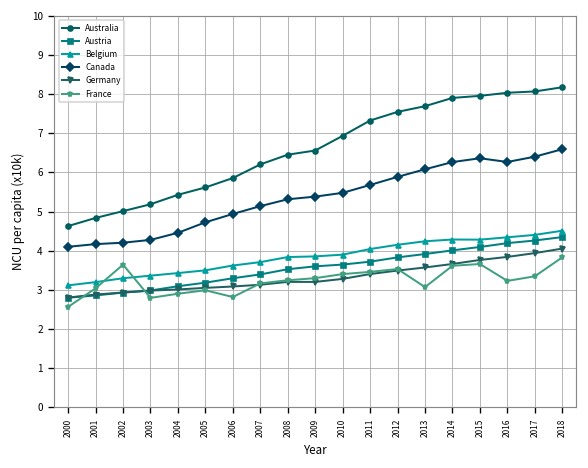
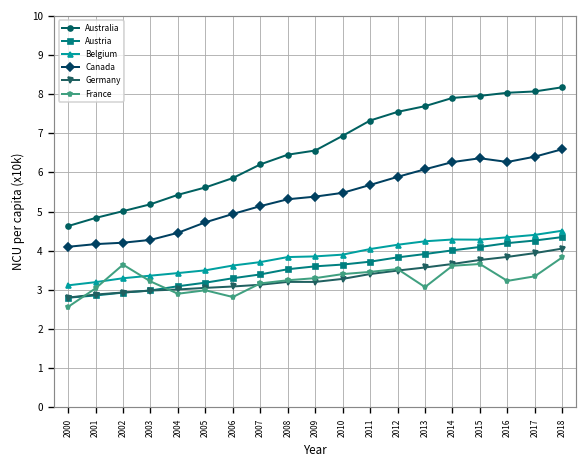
France, 2003: 2.8 -> 3.2
